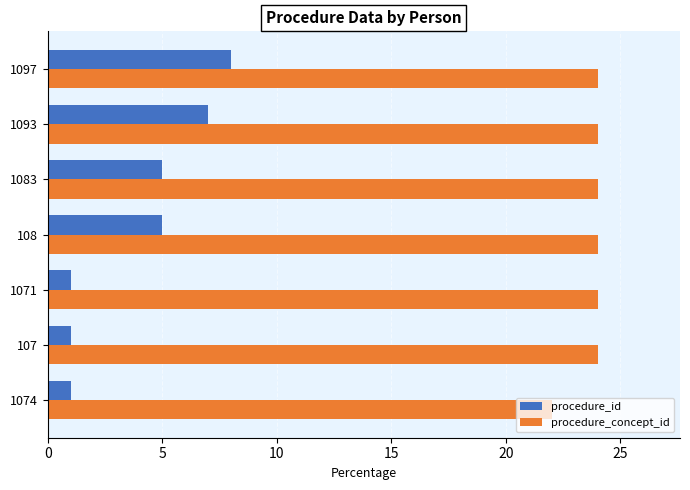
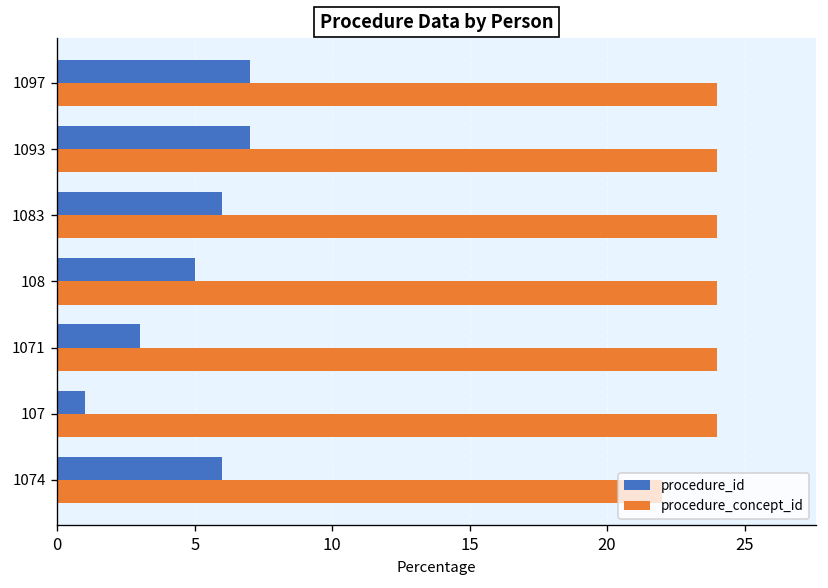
procedure_id, 1097: 8 -> 7
procedure_id, 1083: 5 -> 6
procedure_id, 1071: 1 -> 3
procedure_id, 1074: 1 -> 6
